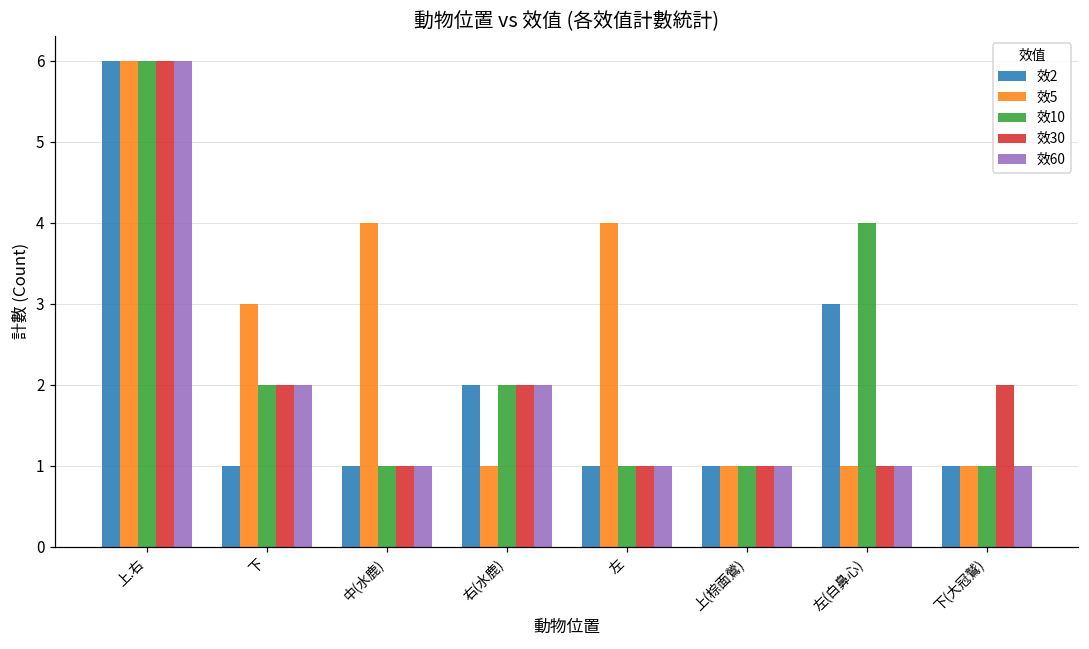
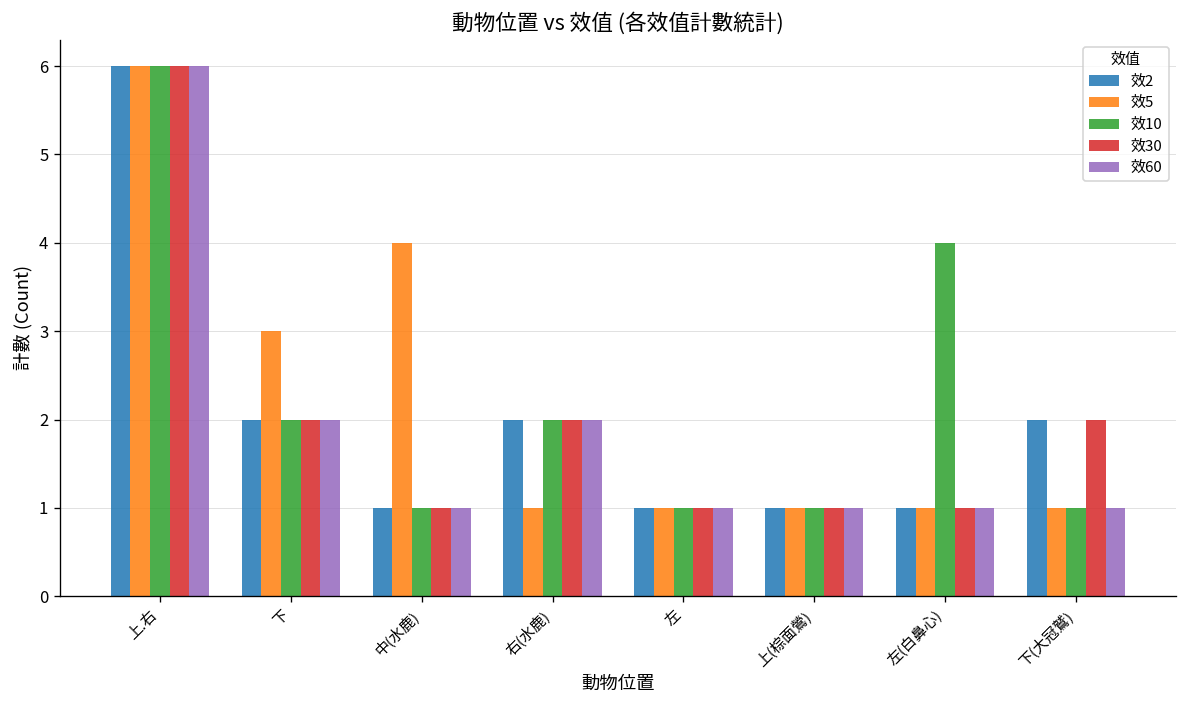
效2, 下: 1 -> 2
效5, 左: 4 -> 1
效2, 左(白鼻心): 3 -> 1
效2, 下(大冠鷲): 1 -> 2
